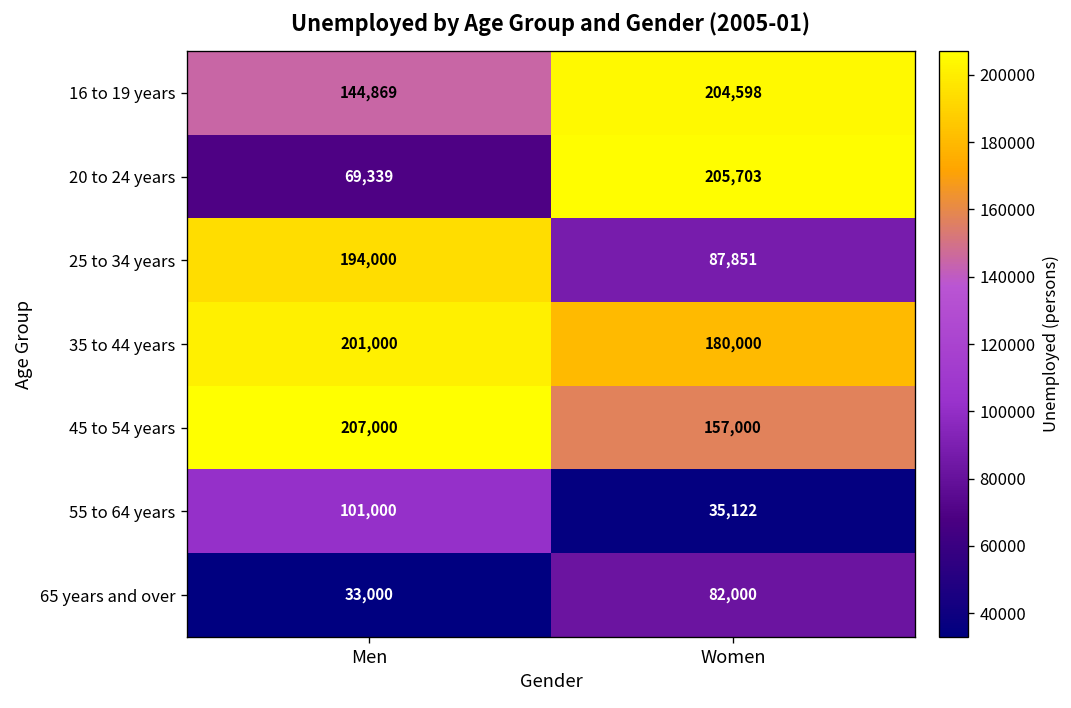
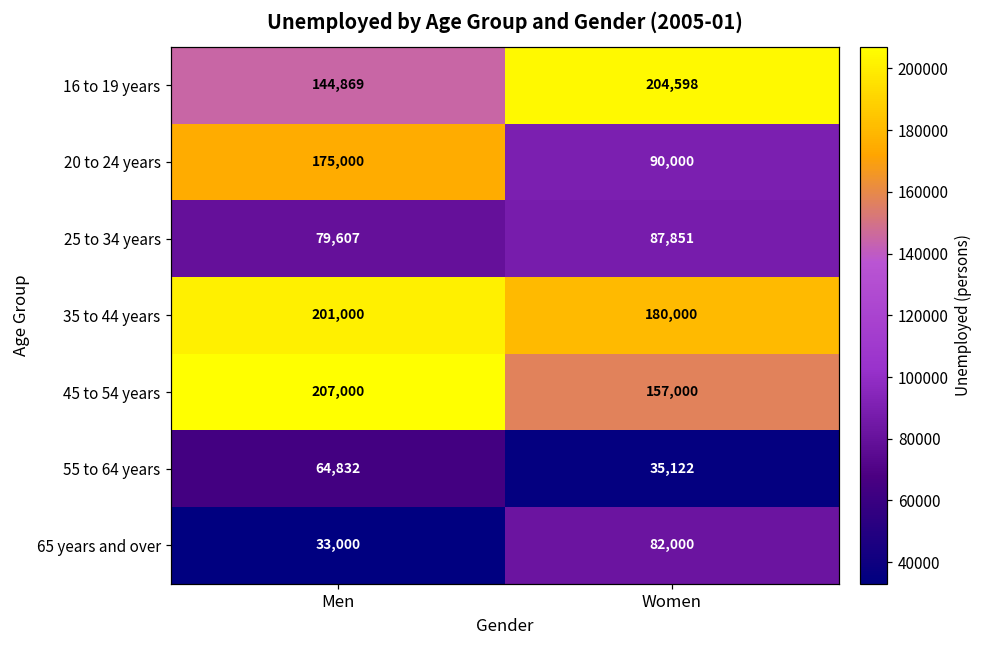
20 to 24 years, Men: 69,339 -> 175,000
20 to 24 years, Women: 205,703 -> 90,000
25 to 34 years, Men: 194,000 -> 79,607
55 to 64 years, Men: 101,000 -> 64,832
